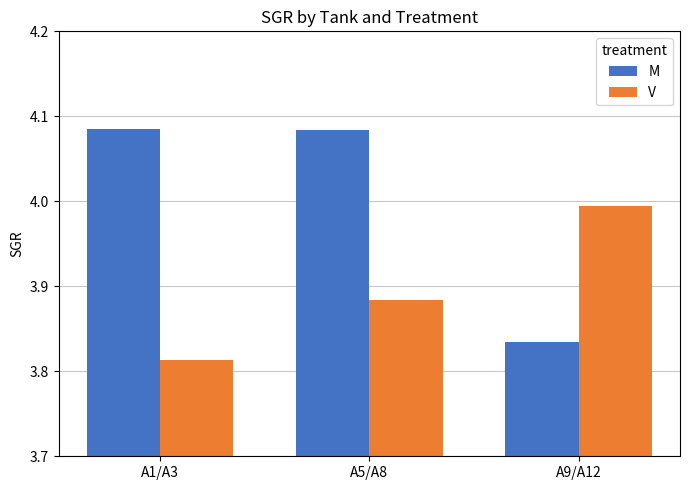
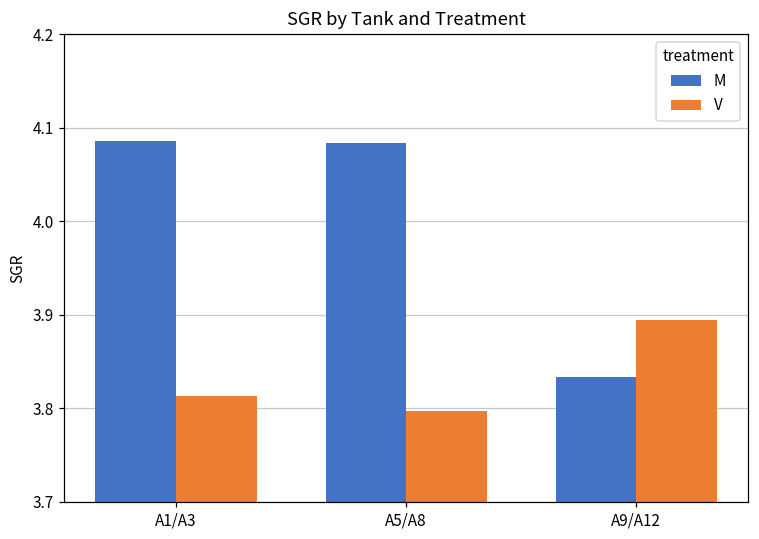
V, A5/A8: 3.88 -> 3.80
V, A9/A12: 3.99 -> 3.89
